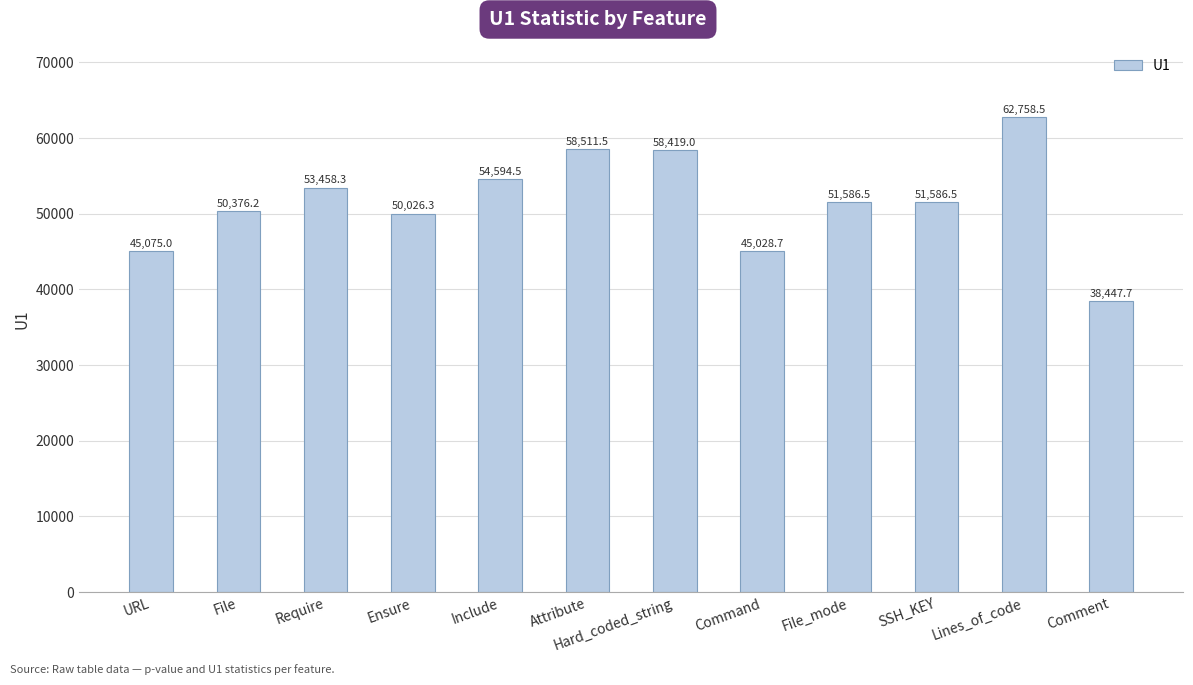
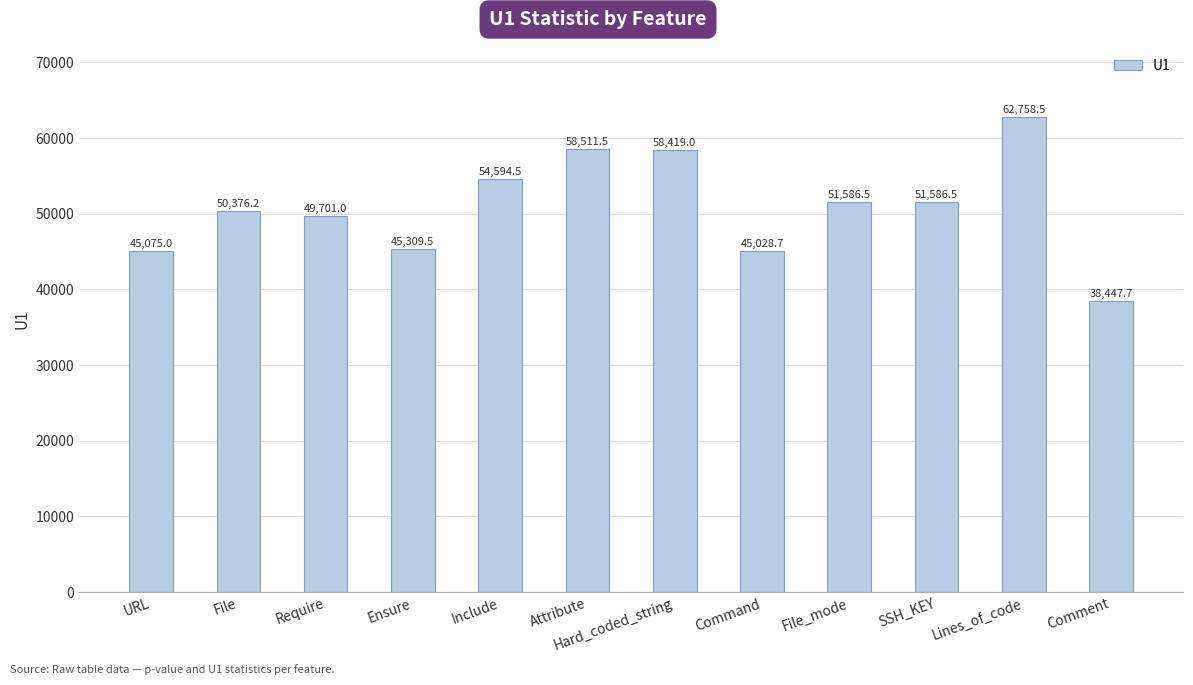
Require: 53,458.3 -> 49,701.0
Ensure: 50,026.3 -> 45,309.5
